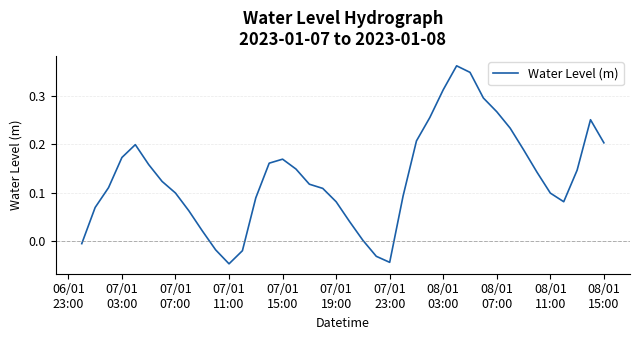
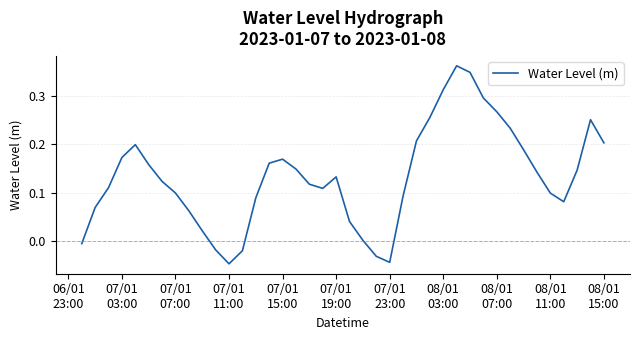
07/01 19:00: 0.08 -> 0.13
